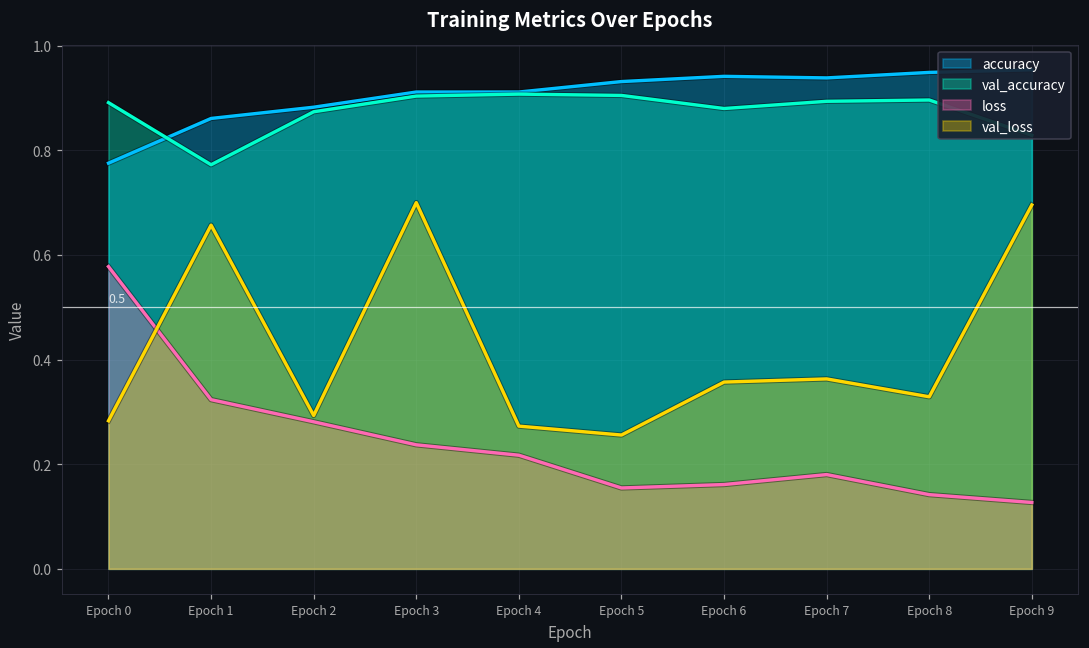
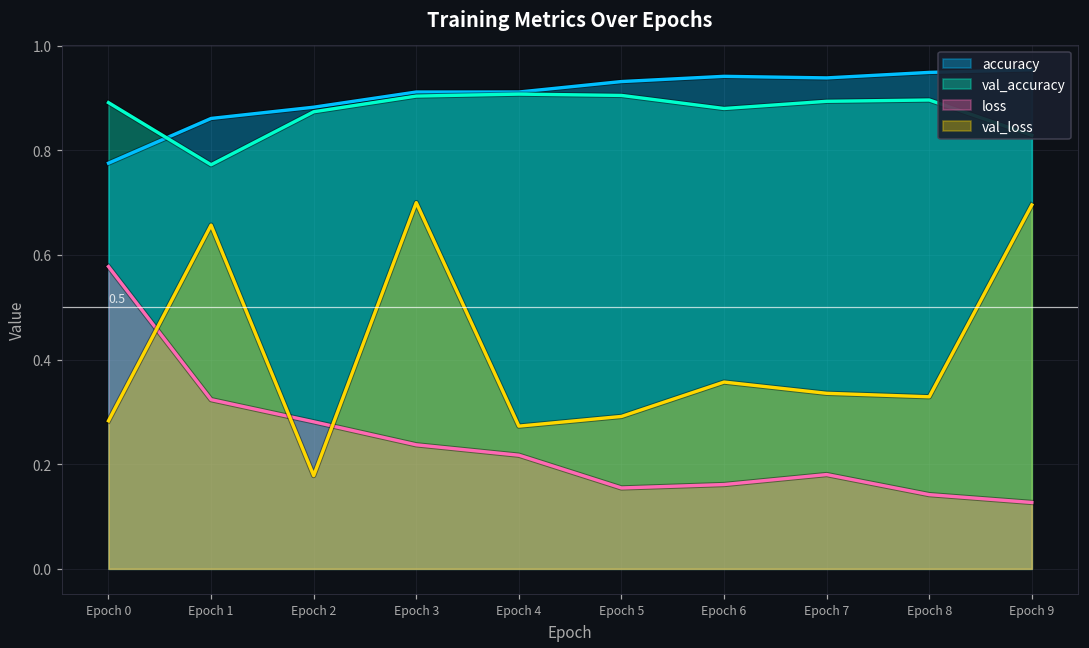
val_loss, Epoch 2: 0.29 -> 0.18
val_loss, Epoch 5: 0.26 -> 0.29
val_loss, Epoch 7: 0.36 -> 0.34
